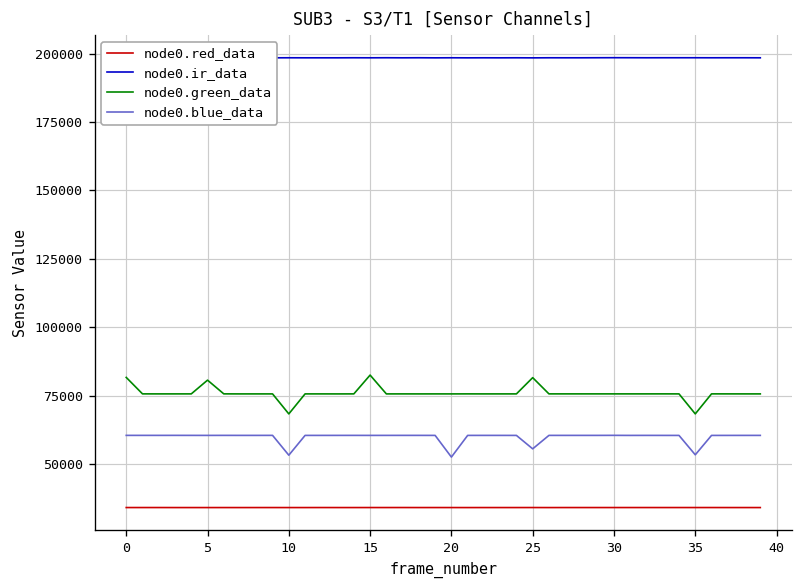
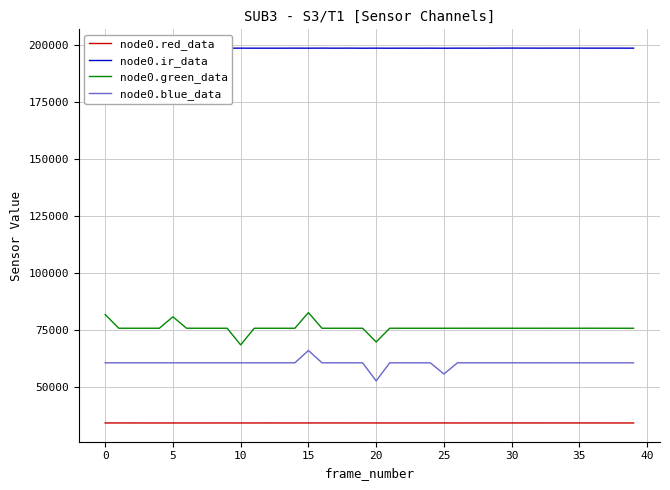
node0.blue_data, 10: 53000 -> 61000
node0.blue_data, 15: 61000 -> 66000
node0.green_data, 20: 76000 -> 70000
node0.green_data, 25: 82000 -> 76000
node0.green_data, 35: 68000 -> 76000
node0.blue_data, 35: 53000 -> 61000
